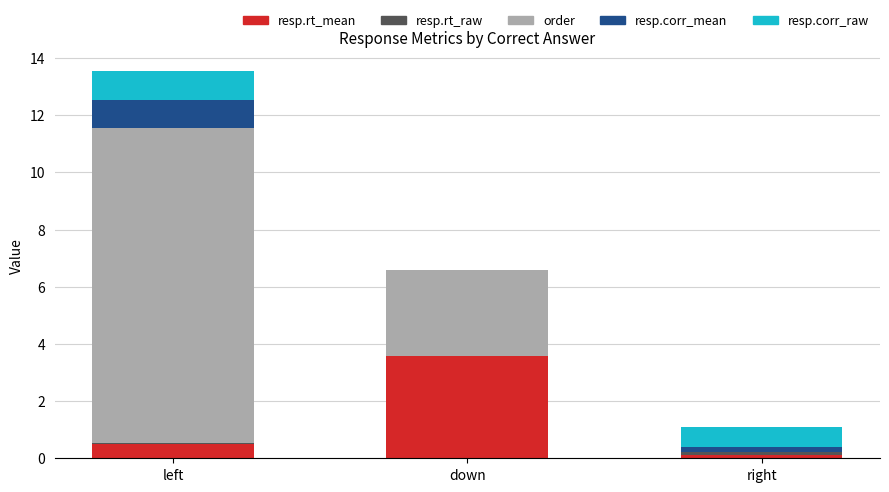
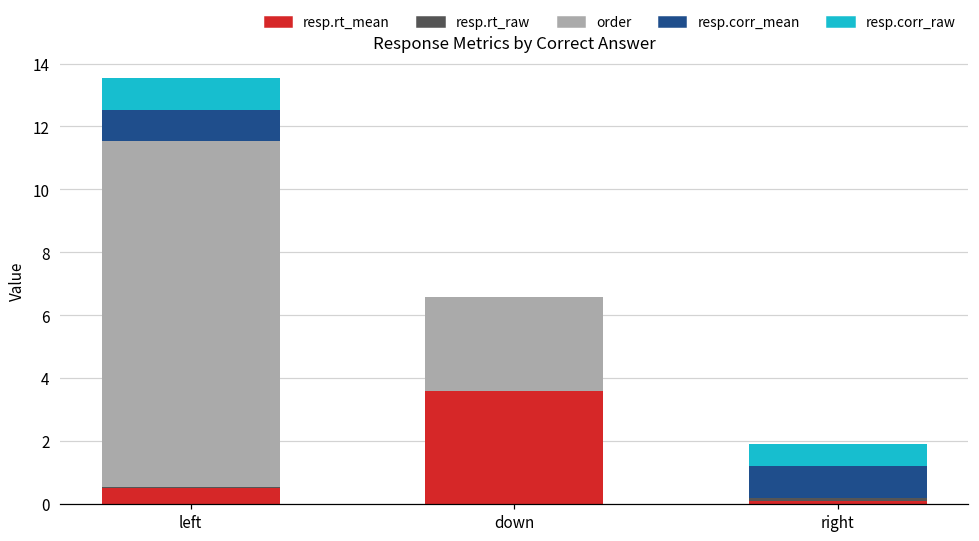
resp.corr_mean, right: 0.2 -> 1.0
